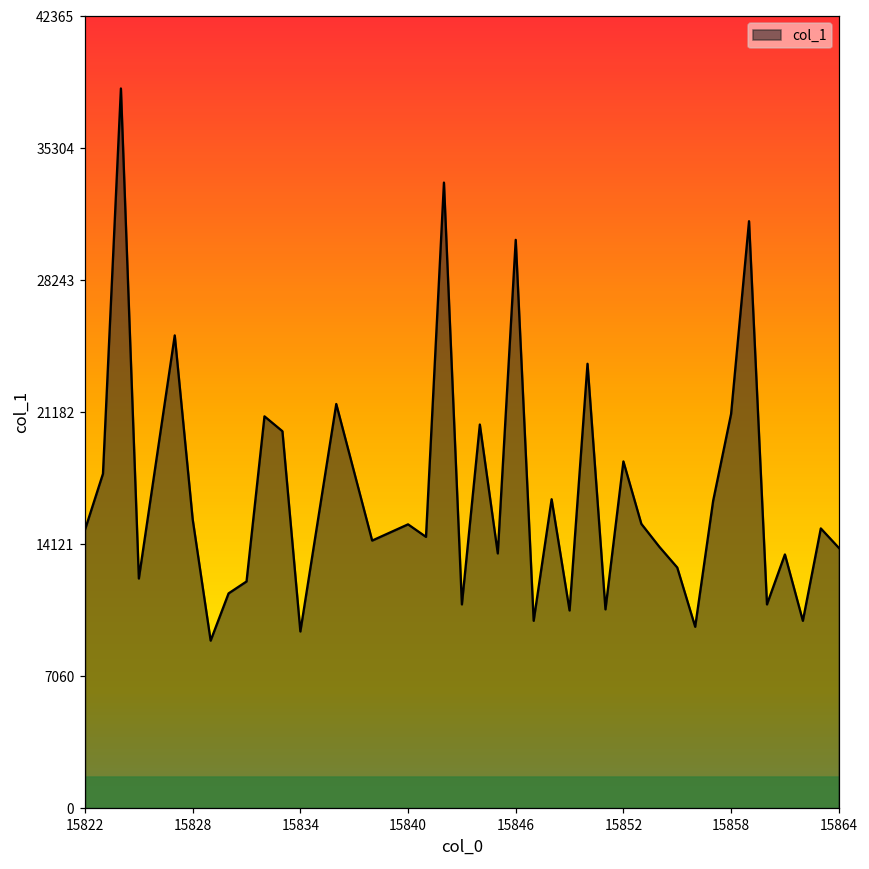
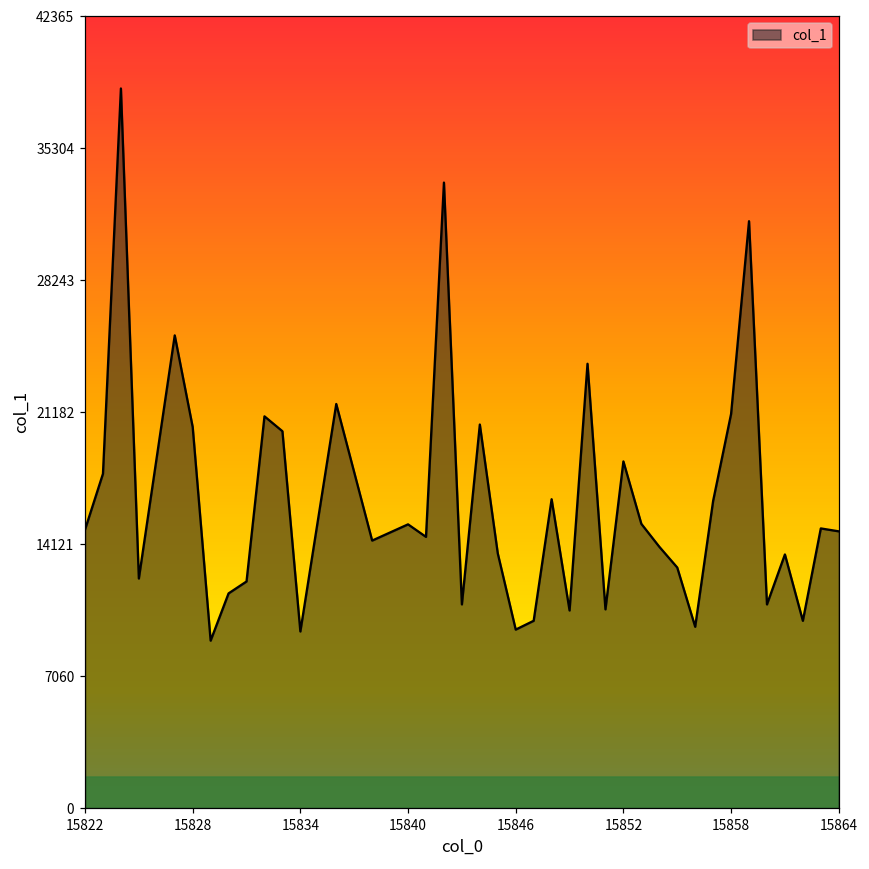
15828: 15500 -> 20400
15846: 30400 -> 9600
15864: 13900 -> 14800
